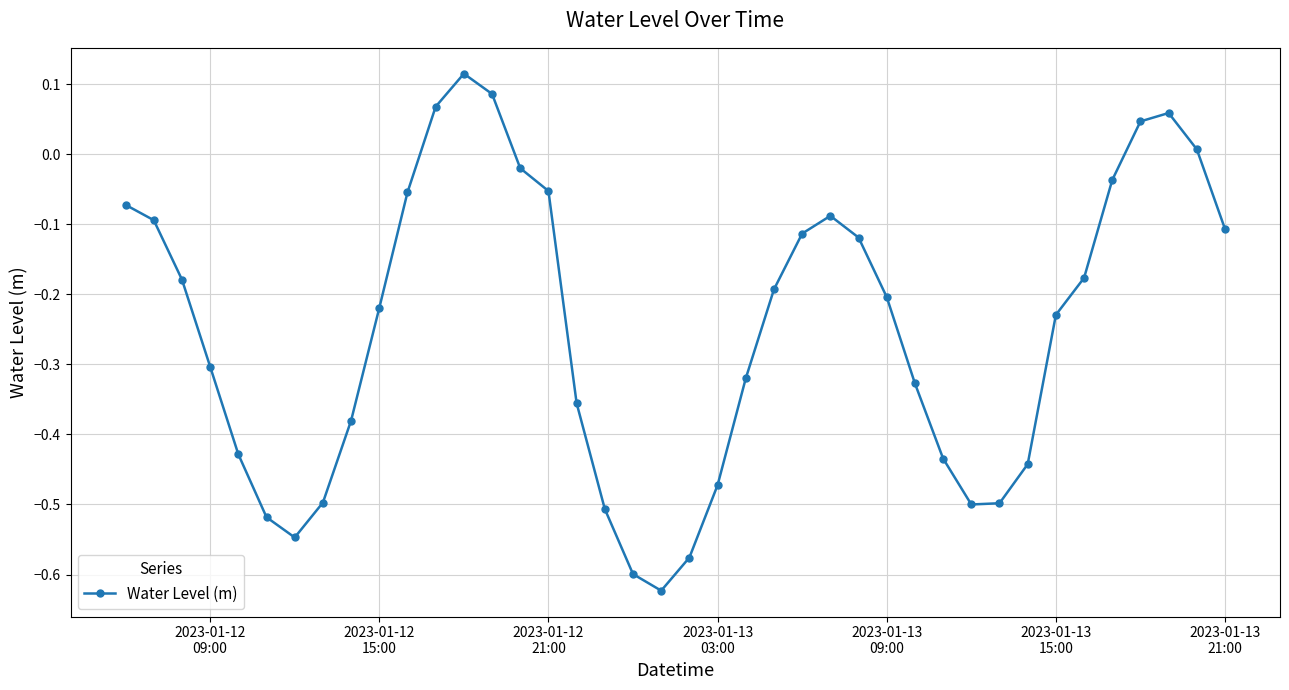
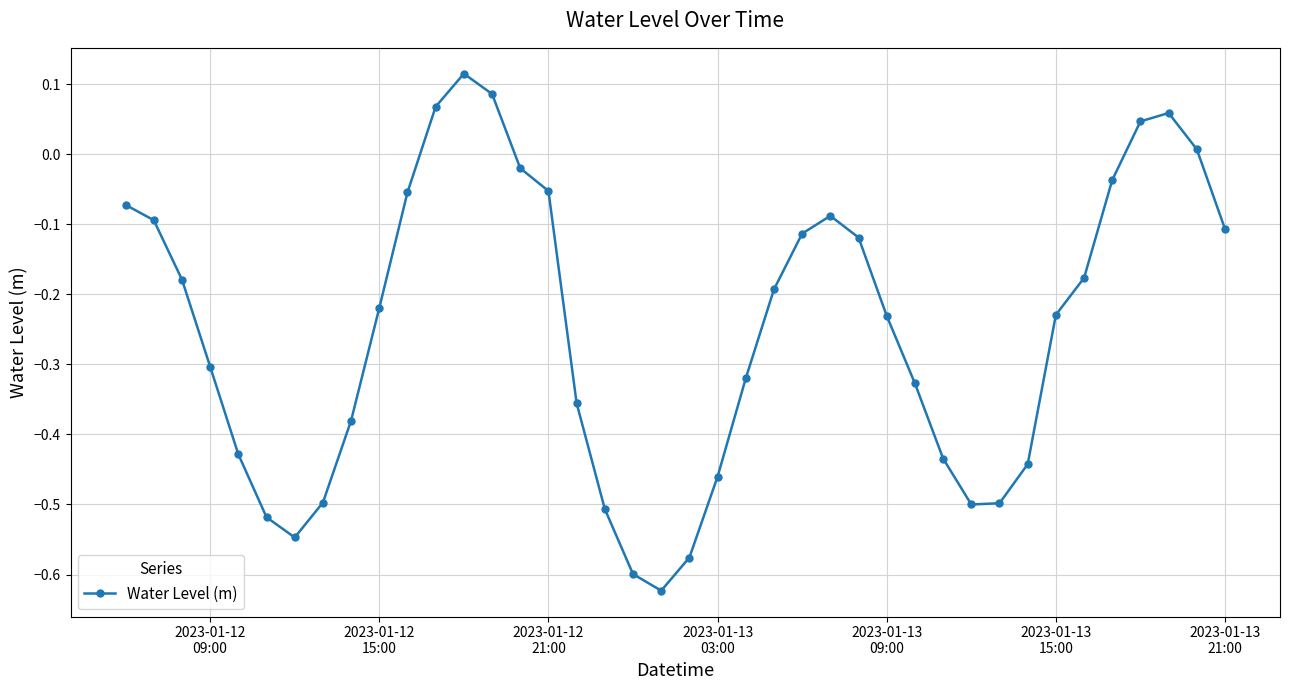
2023-01-13 03:00: -0.47 -> -0.46
2023-01-13 09:00: -0.20 -> -0.23
